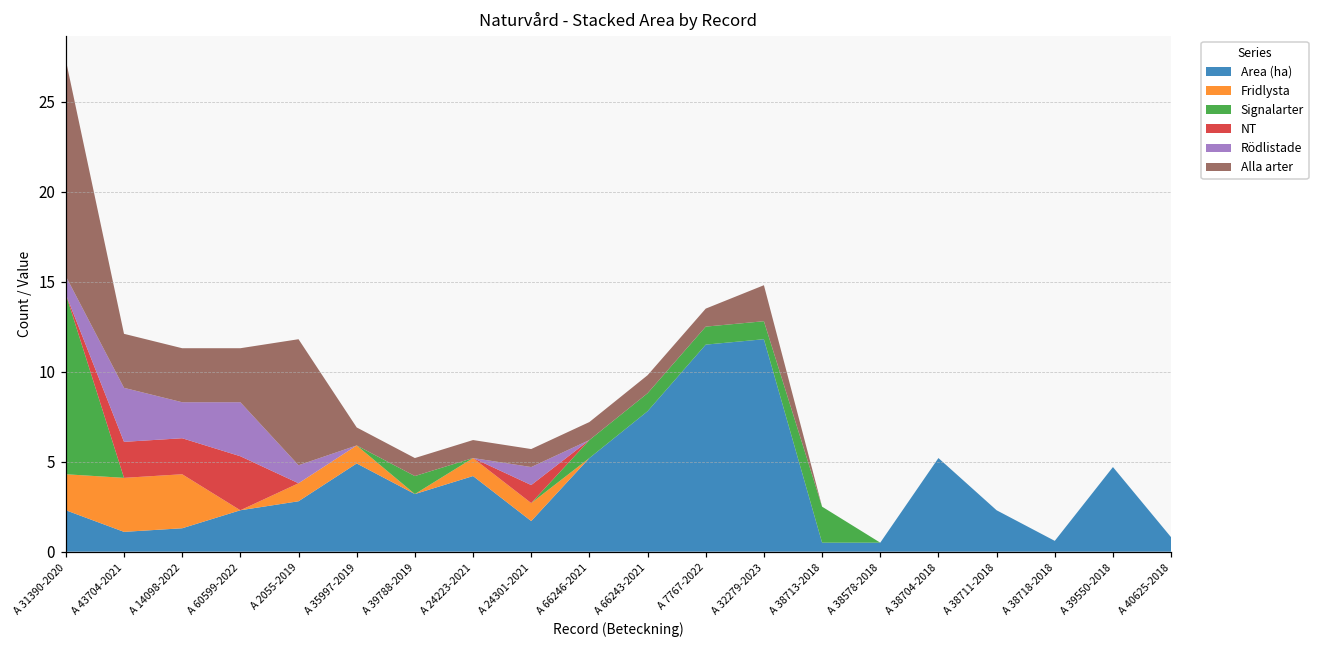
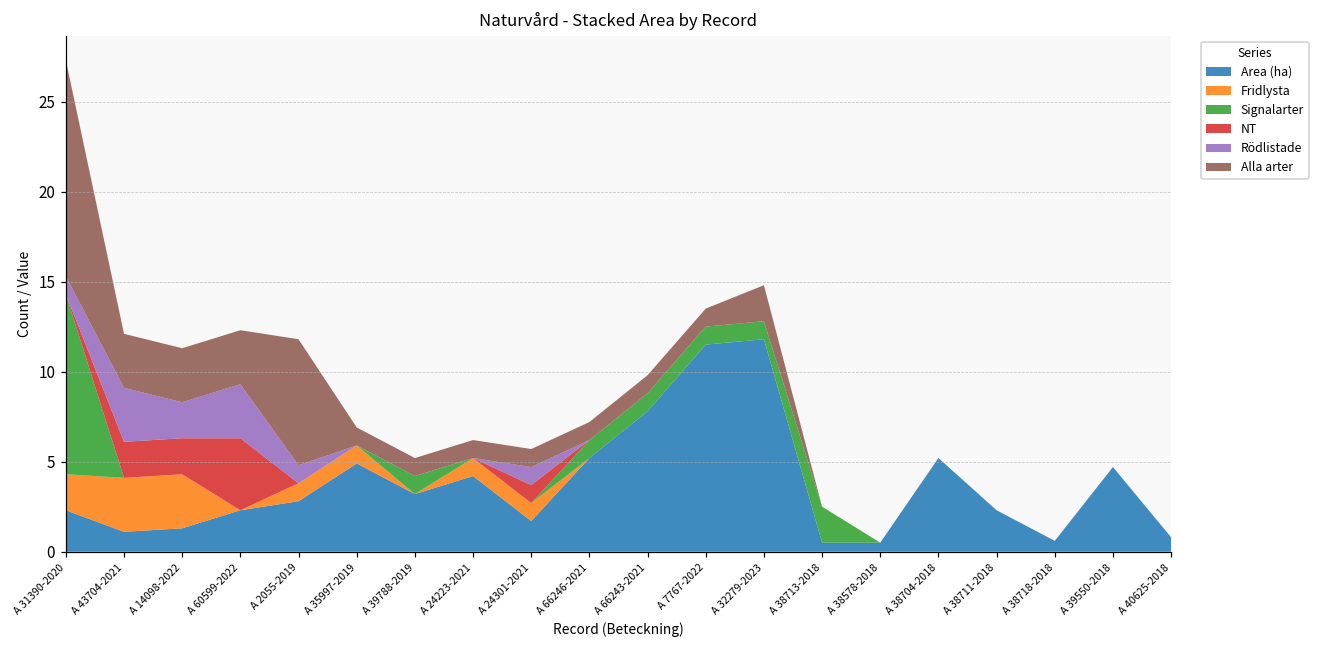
NT, A 60599-2022: 3 -> 4
